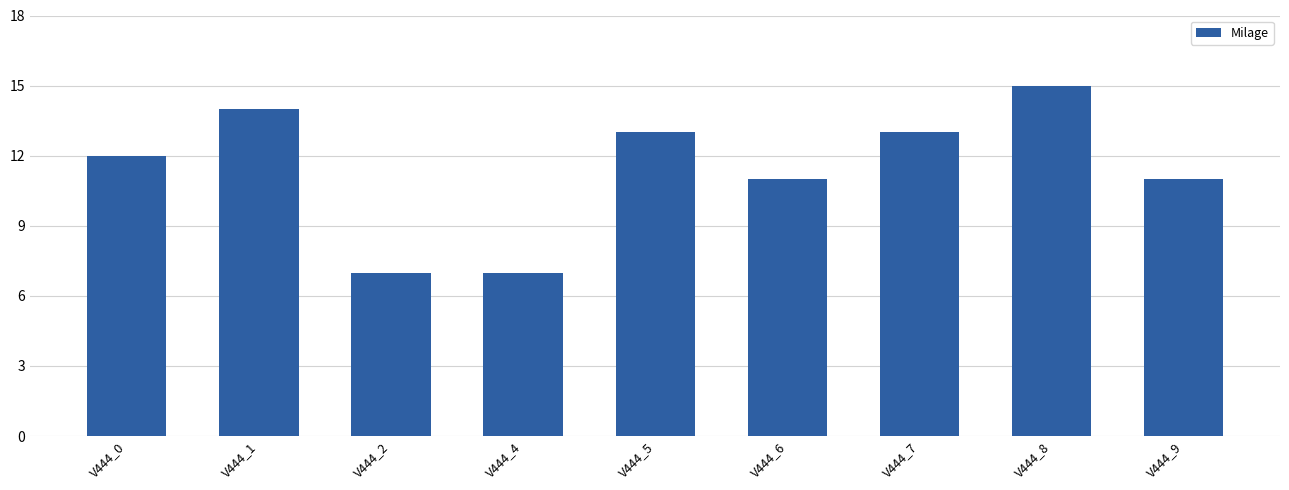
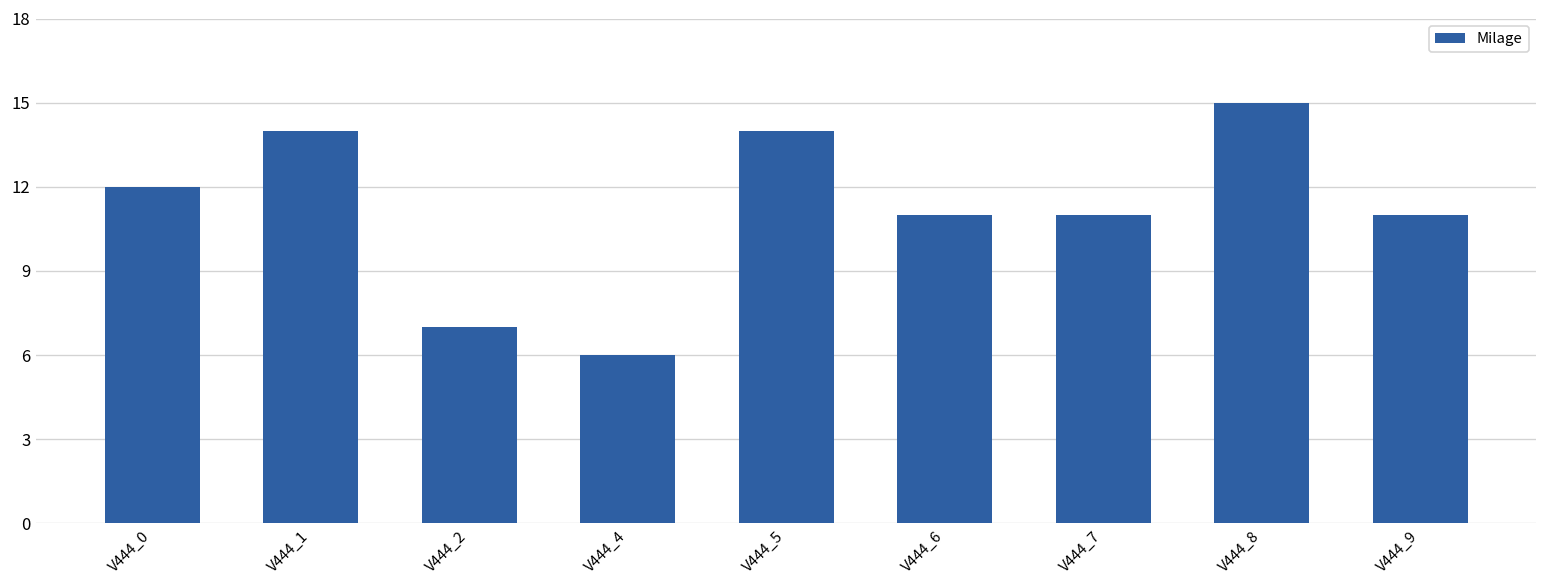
V444_4: 7 -> 6
V444_5: 13 -> 14
V444_7: 13 -> 11
